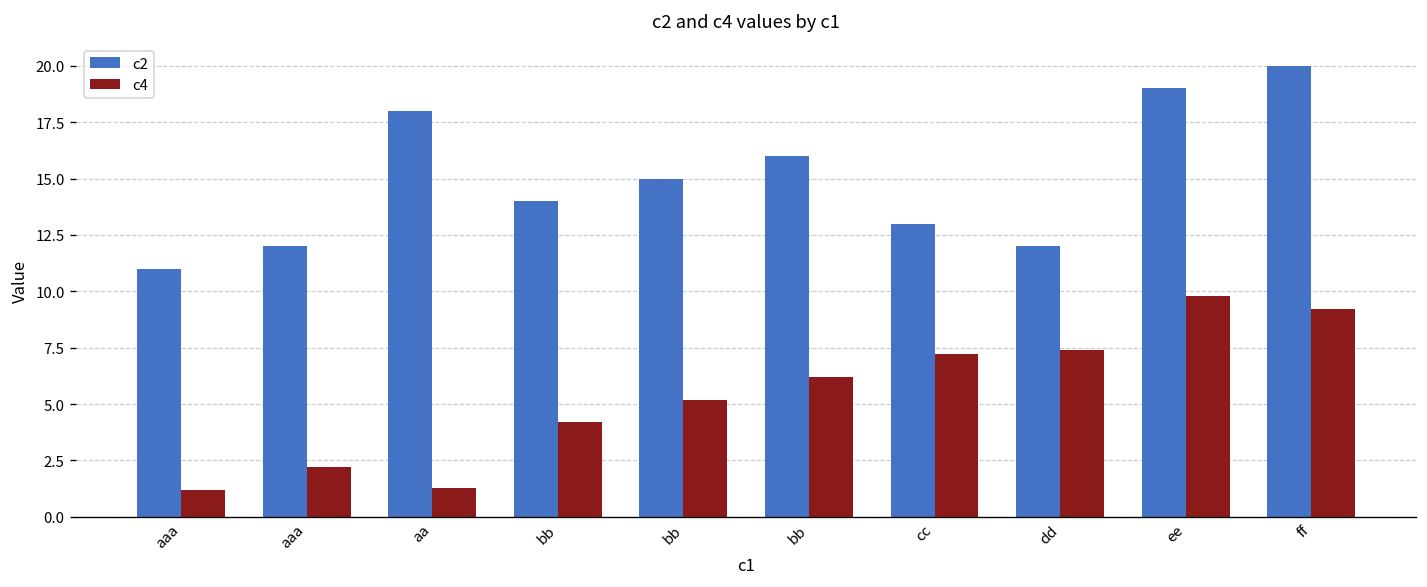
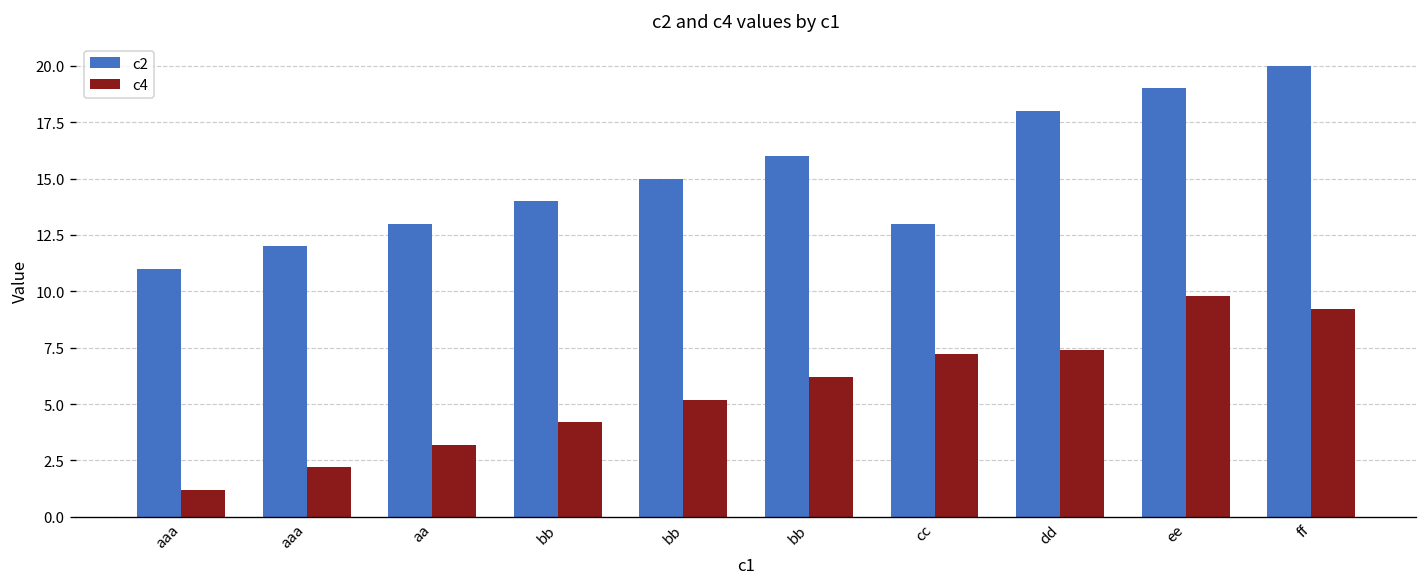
c2, aa: 18 -> 13
c4, aa: 1.3 -> 3.2
c2, dd: 12 -> 18
